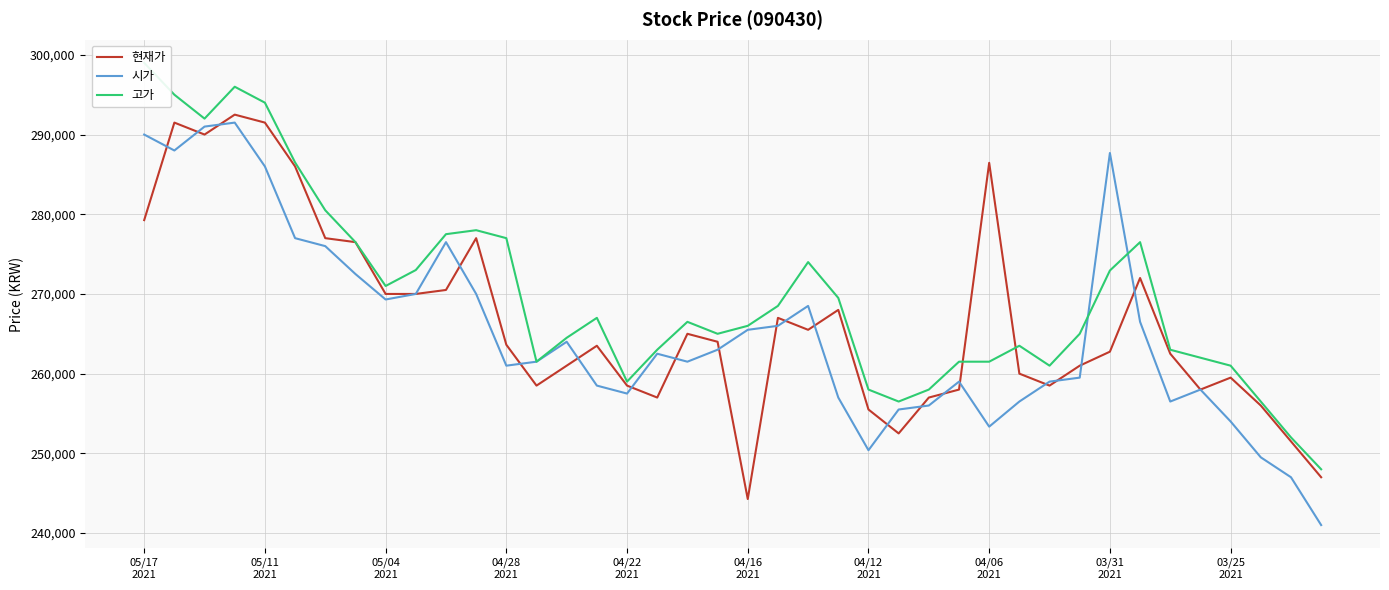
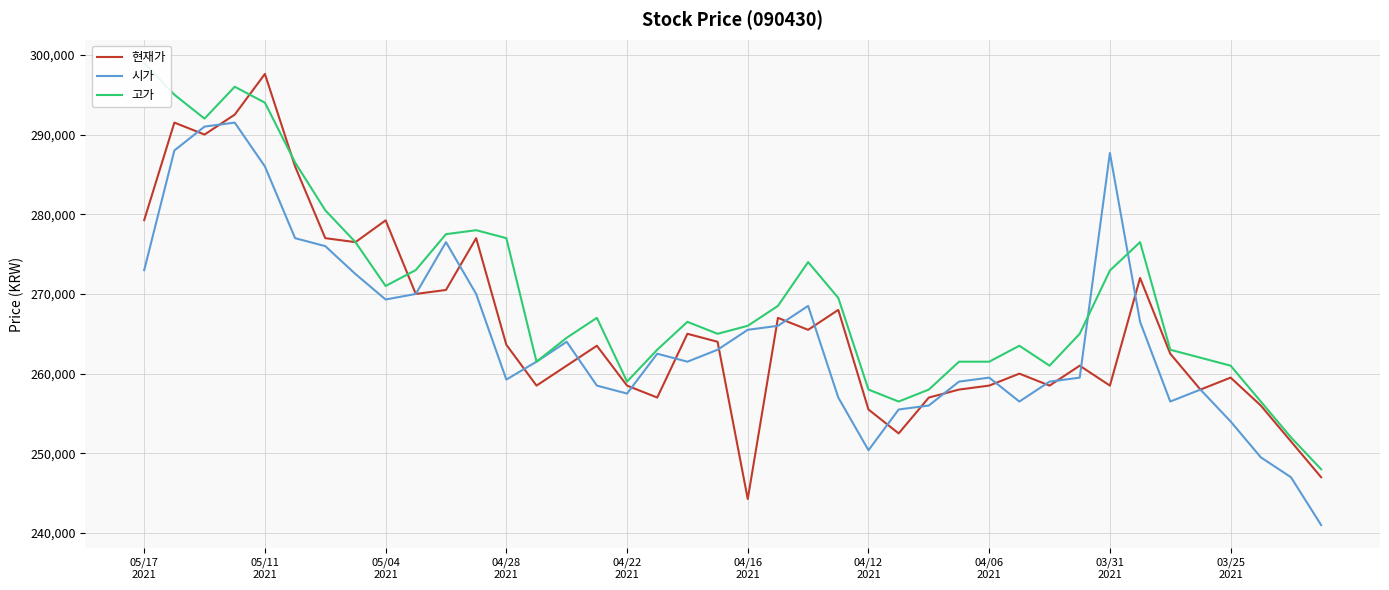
시가, 05/17 2021: 290,000 -> 273,000
현재가, 05/11 2021: 292,000 -> 298,000
현재가, 05/04 2021: 270,000 -> 279,000
시가, 04/28 2021: 261,000 -> 259,000
현재가, 04/06 2021: 286,000 -> 259,000
시가, 04/06 2021: 253,000 -> 260,000
현재가, 03/31 2021: 263,000 -> 259,000
